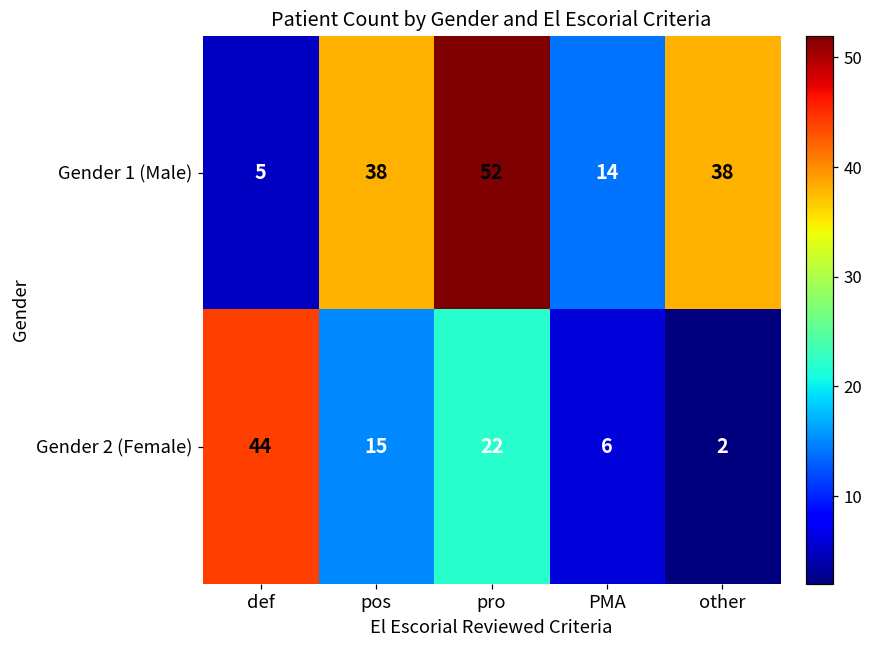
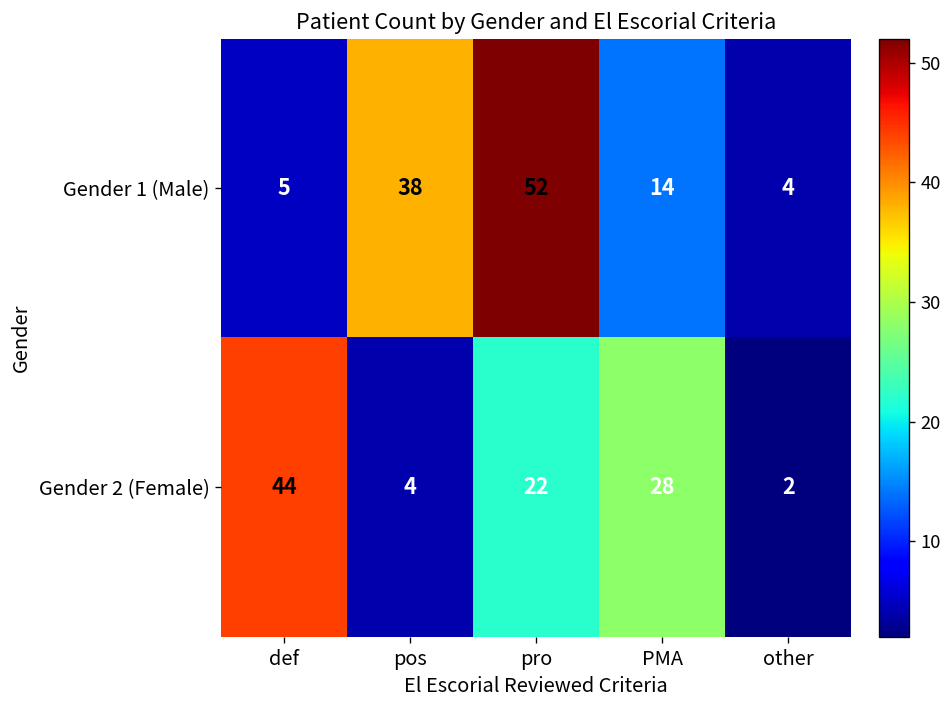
Gender 1 (Male), other: 38 -> 4
Gender 2 (Female), pos: 15 -> 4
Gender 2 (Female), PMA: 6 -> 28
